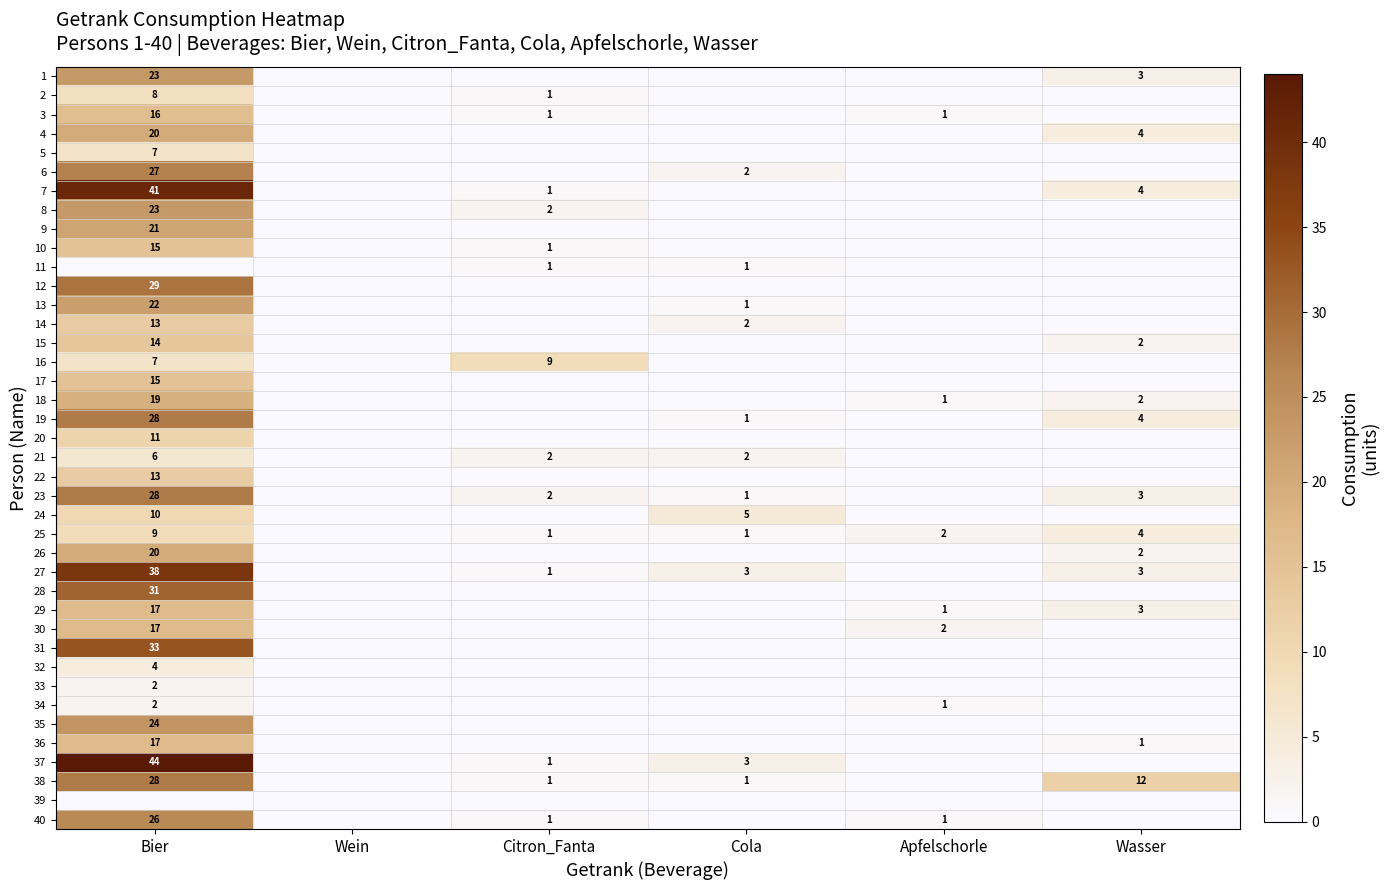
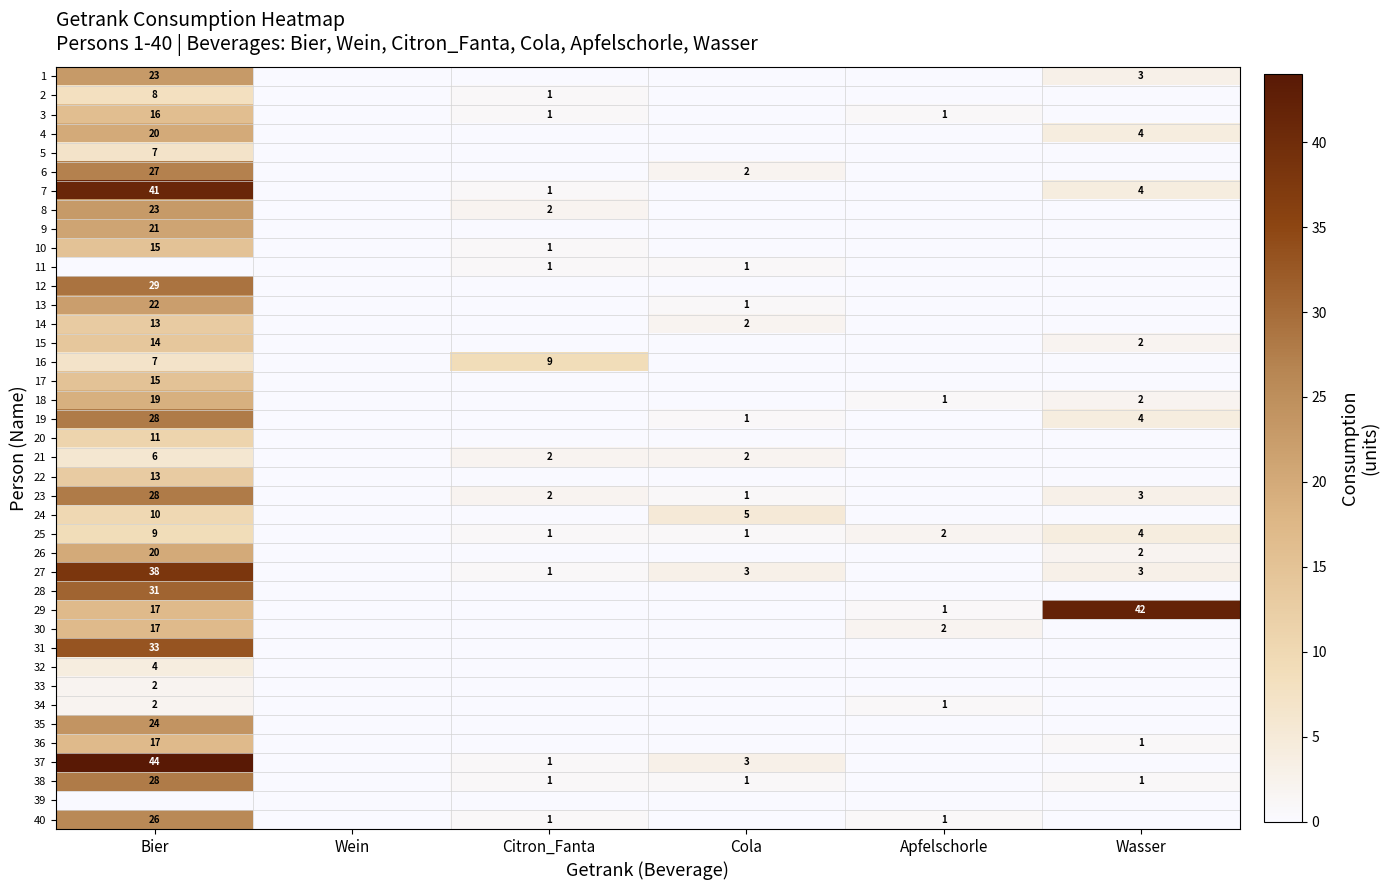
29, Wasser: 3 -> 42
38, Wasser: 12 -> 1
